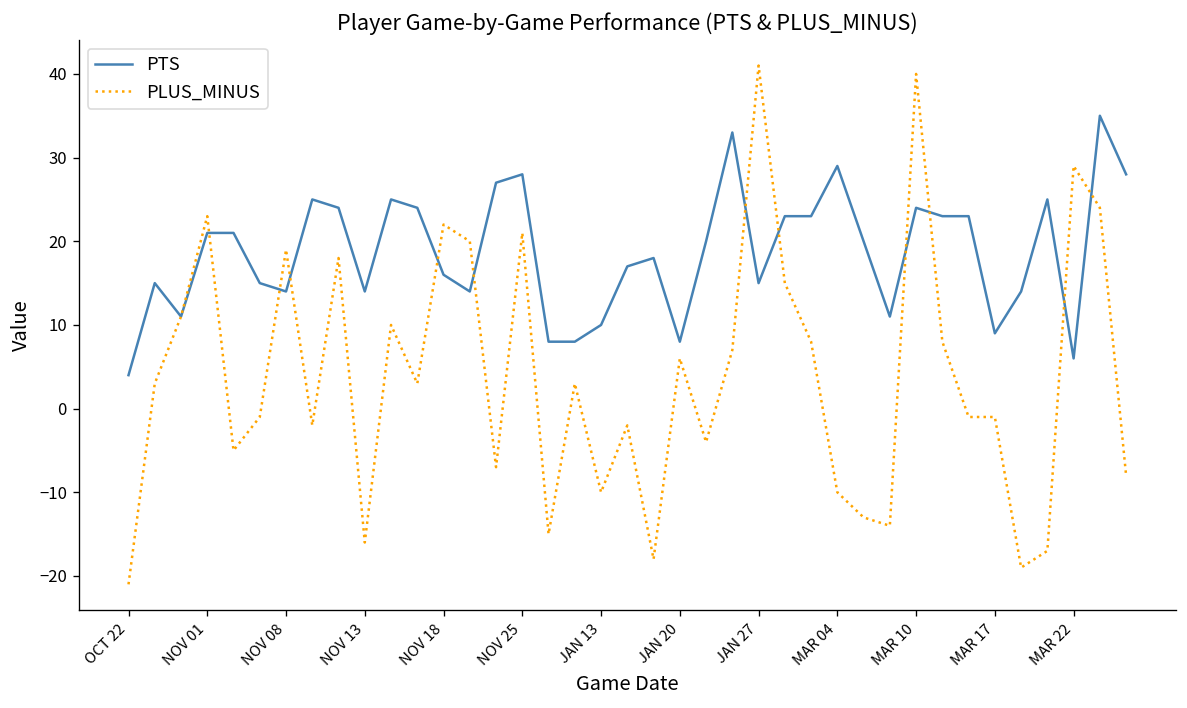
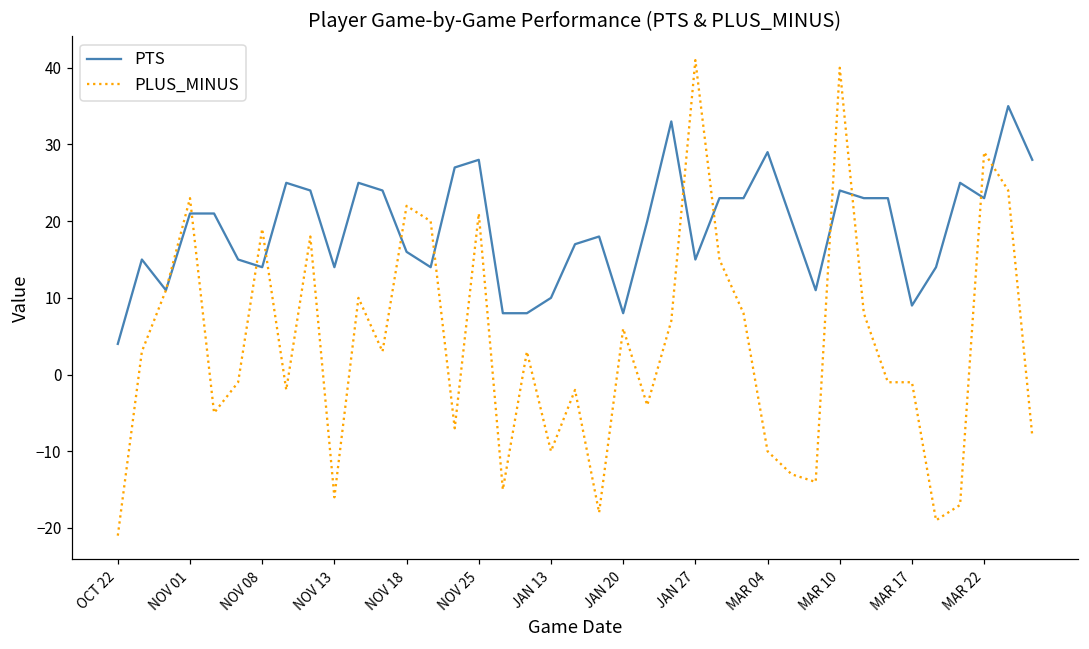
PTS, MAR 22: 6 -> 23
